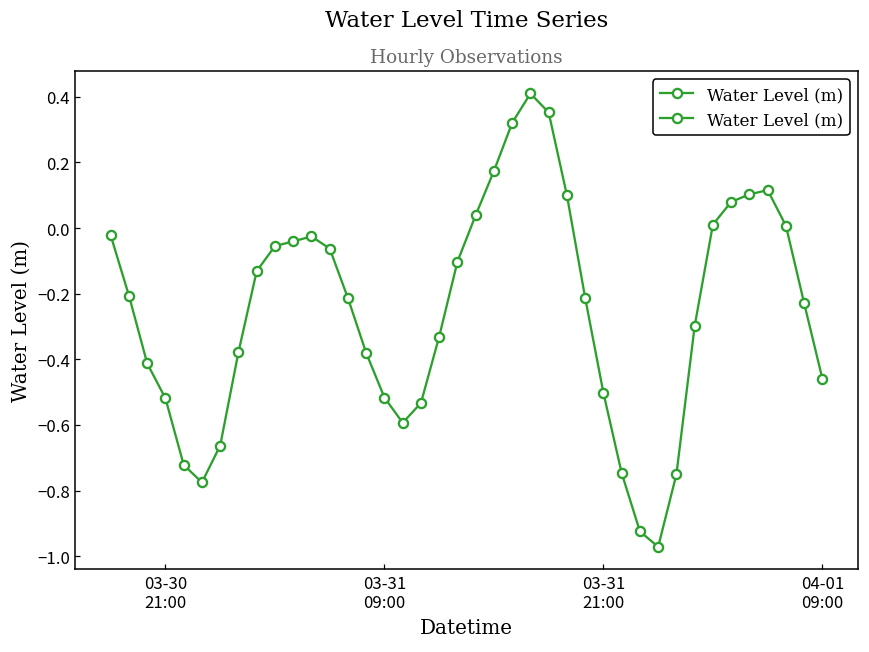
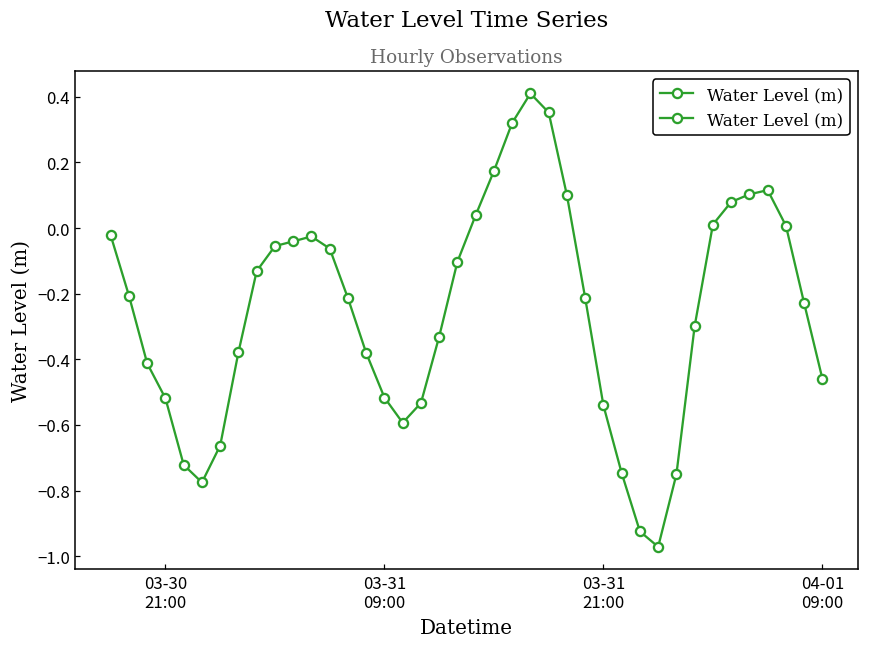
03-31 21:00: -0.50 -> -0.54
